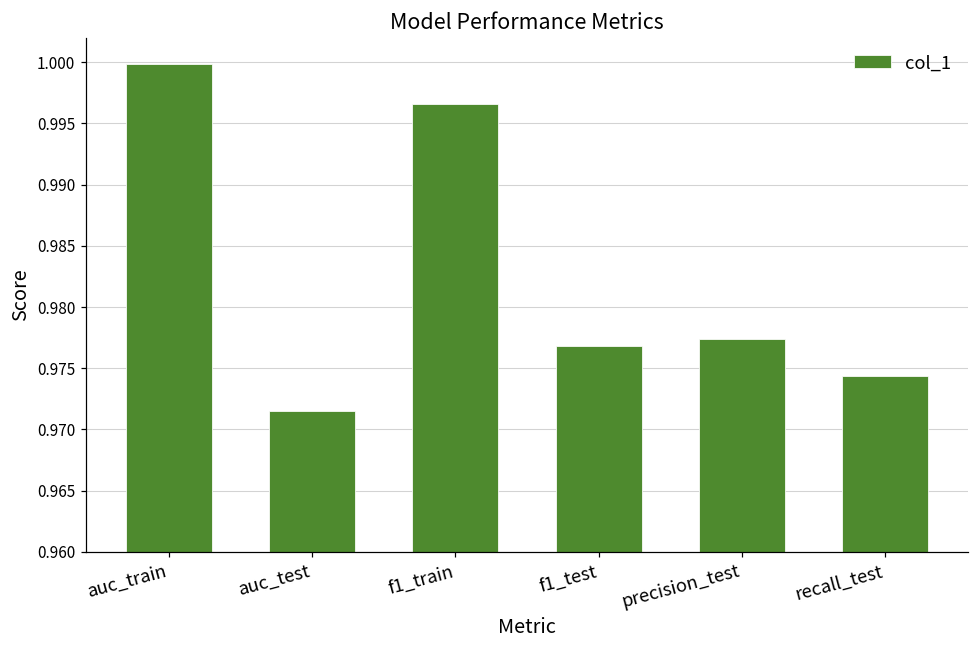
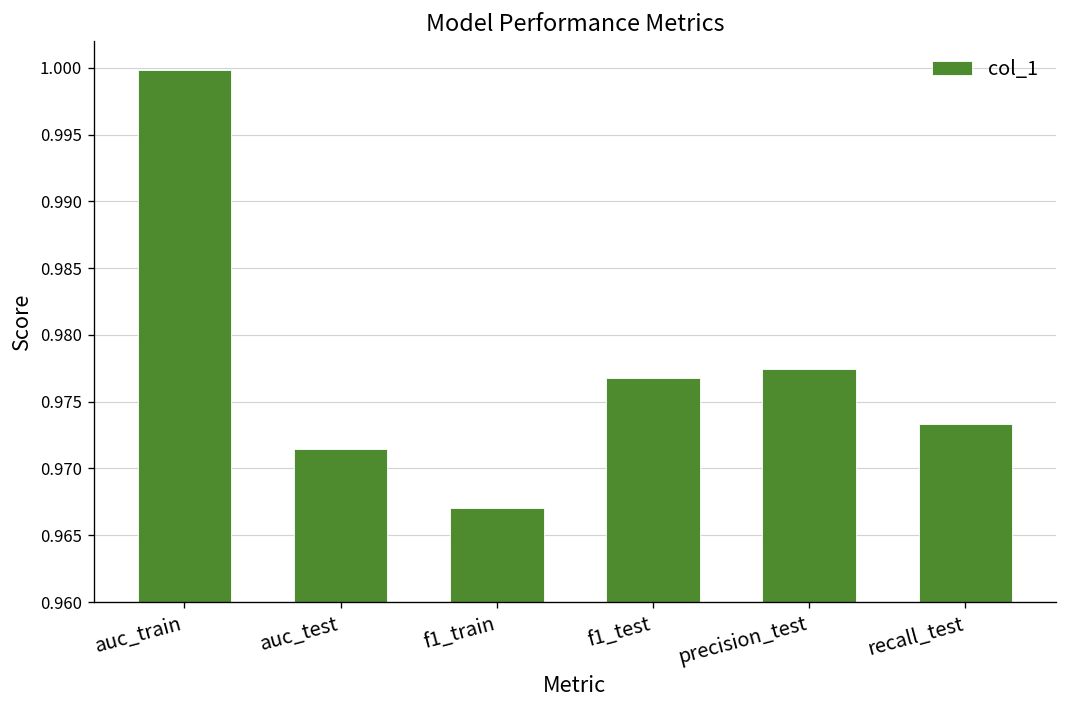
f1_train: 0.9966 -> 0.9671
recall_test: 0.9743 -> 0.9733
